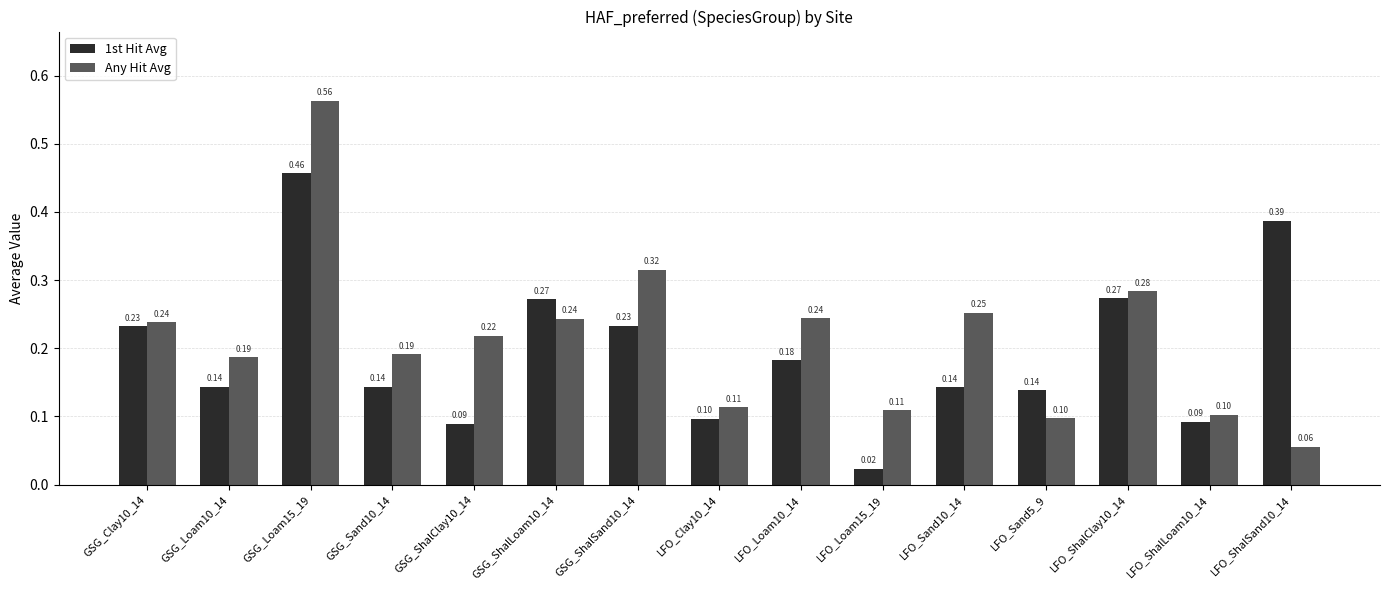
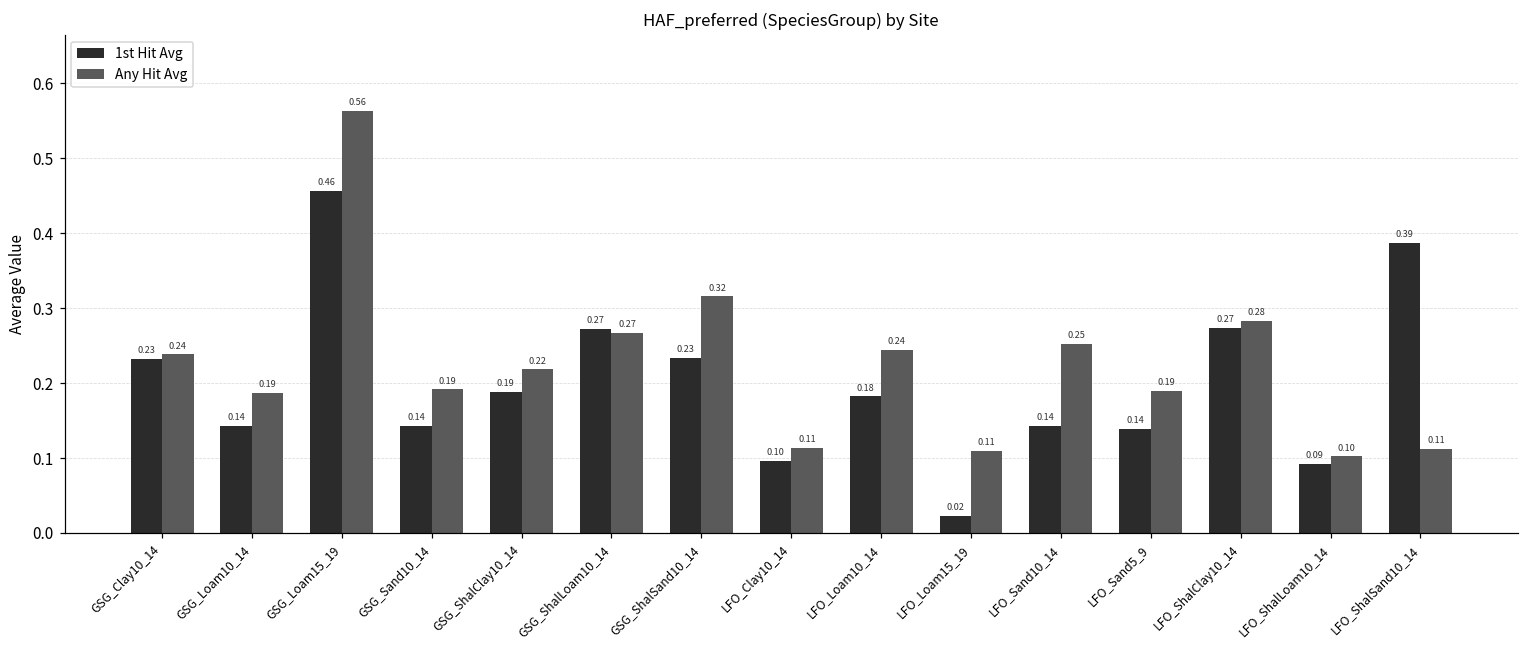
1st Hit Avg, GSG_ShalClay10_14: 0.09 -> 0.19
Any Hit Avg, GSG_ShalLoam10_14: 0.24 -> 0.27
Any Hit Avg, LFO_Sand5_9: 0.10 -> 0.19
Any Hit Avg, LFO_ShalSand10_14: 0.06 -> 0.11
